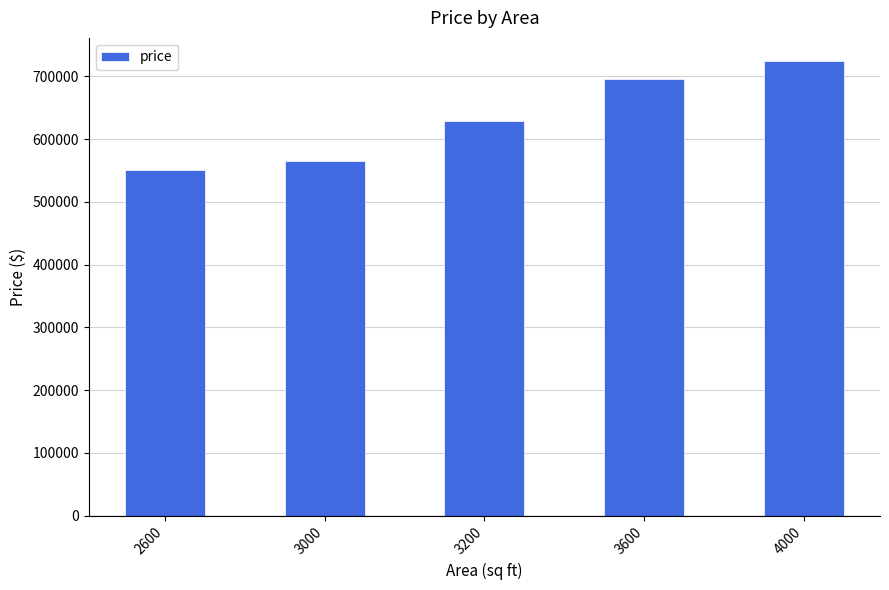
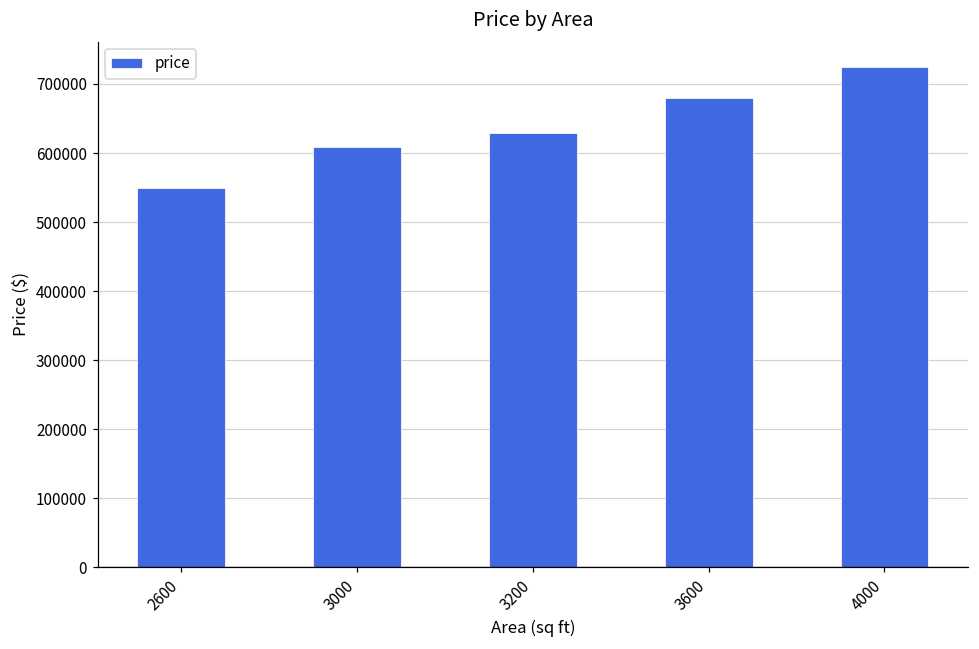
3000: 570000 -> 610000
3600: 700000 -> 680000
